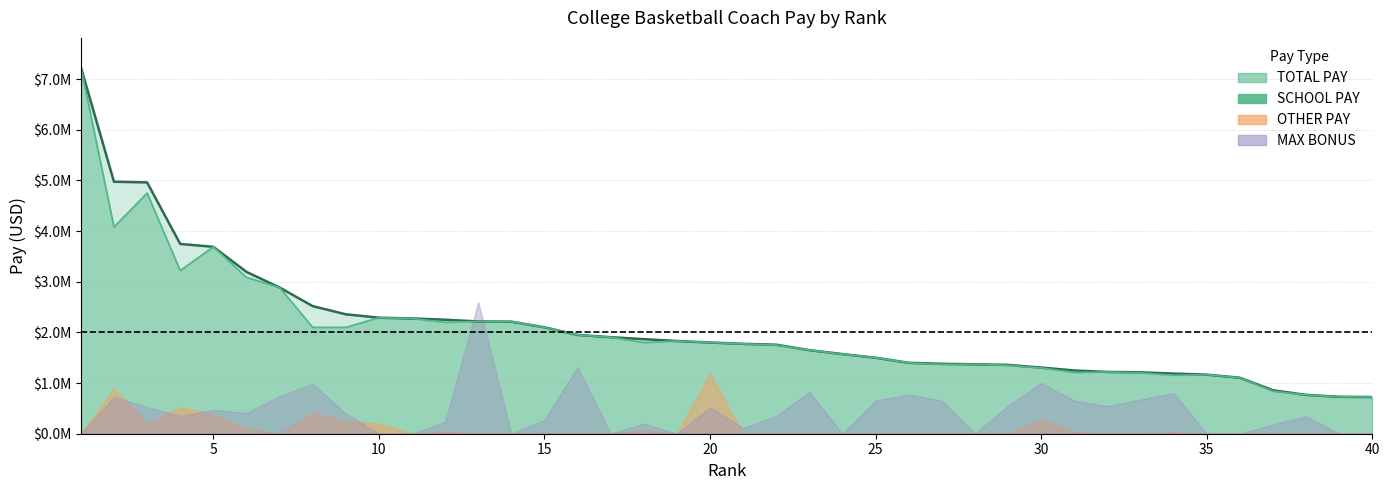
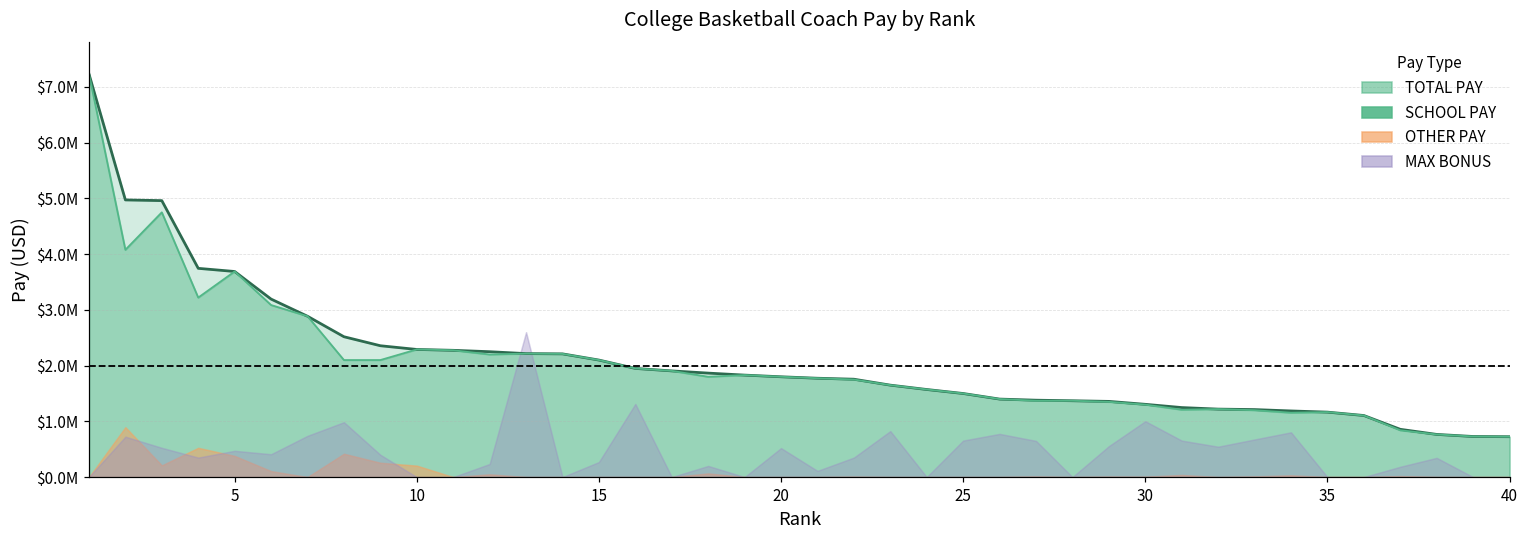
OTHER PAY, 20: $1200000 -> $0
OTHER PAY, 30: $300000 -> $0
